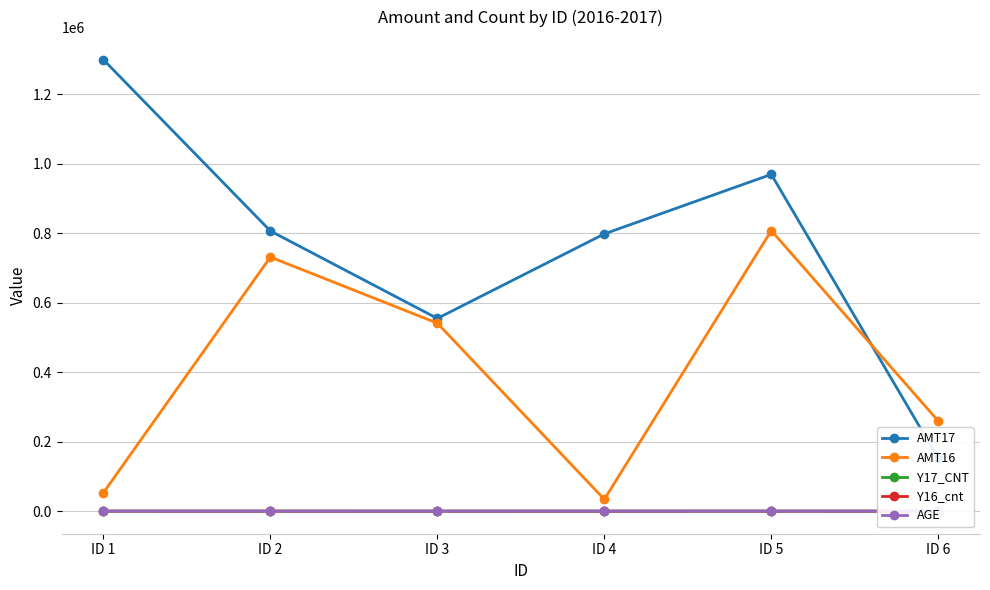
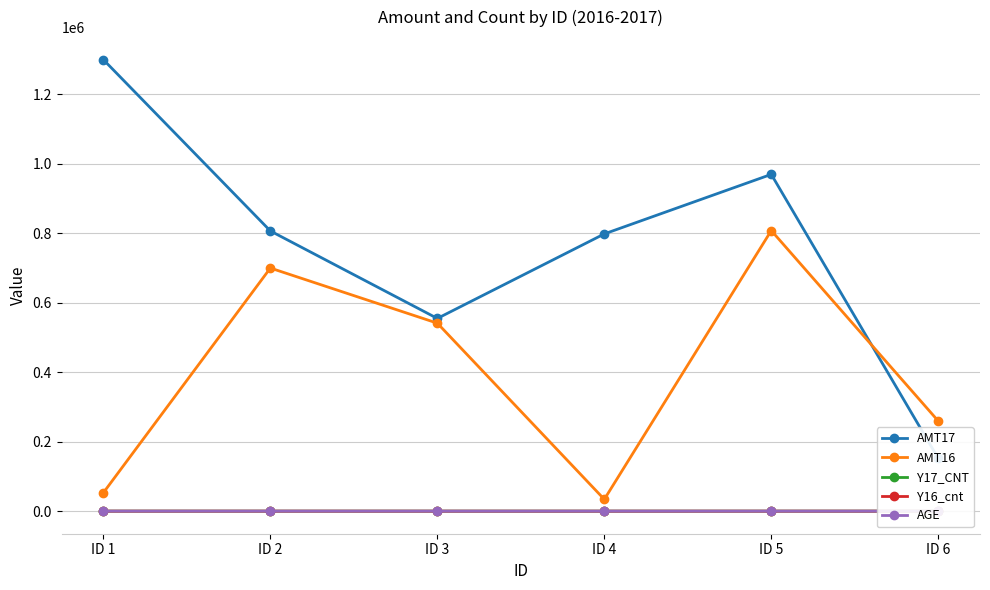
AMT16, ID 2: 730000 -> 700000
